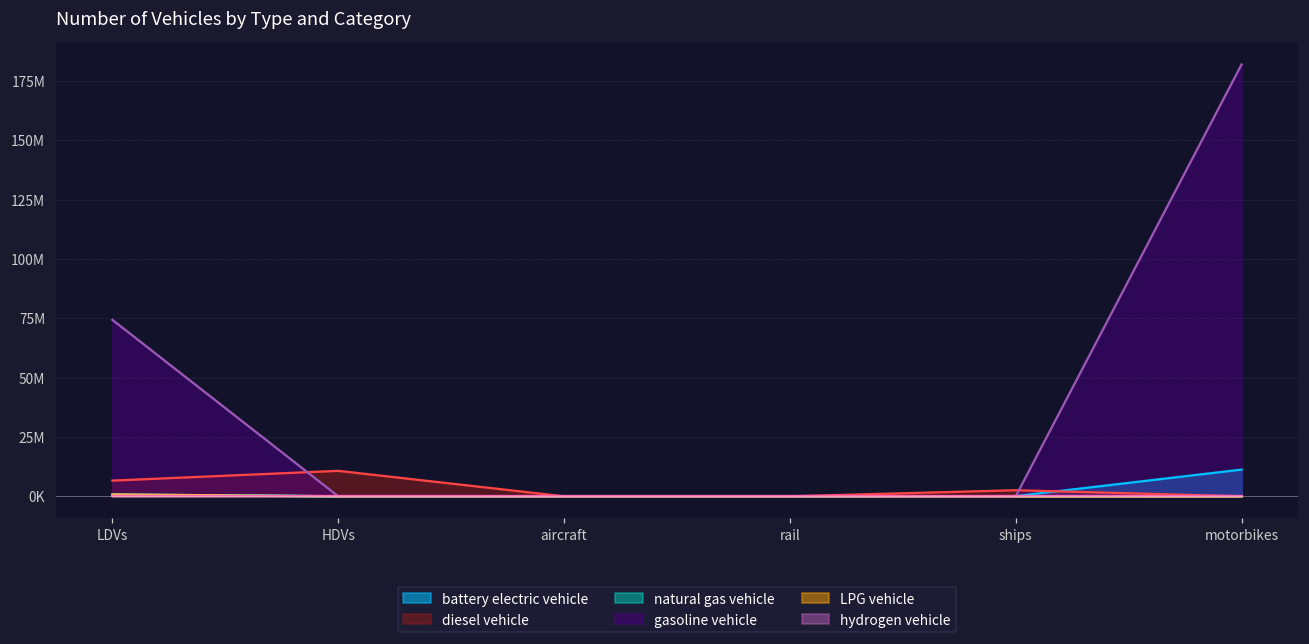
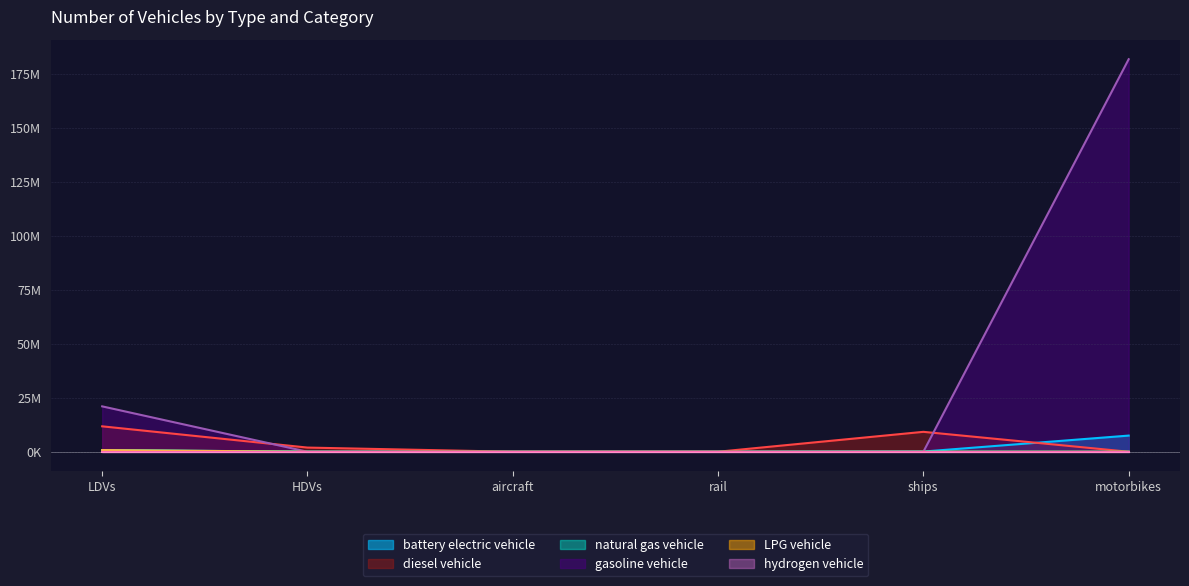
diesel vehicle, LDVs: 7000000 -> 12000000
gasoline vehicle, LDVs: 74000000 -> 21000000
diesel vehicle, HDVs: 11000000 -> 2000000
diesel vehicle, ships: 3000000 -> 9000000
battery electric vehicle, motorbikes: 11000000 -> 7000000
